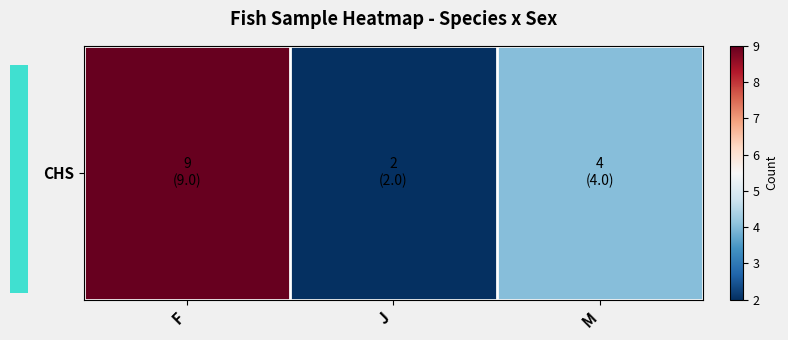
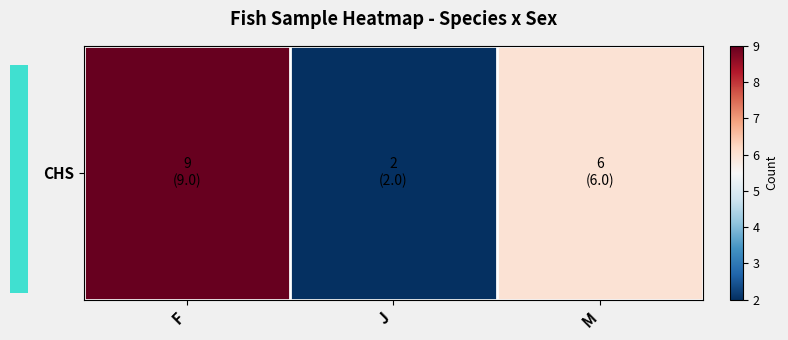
CHS, M: 4 (4.0) -> 6 (6.0)
